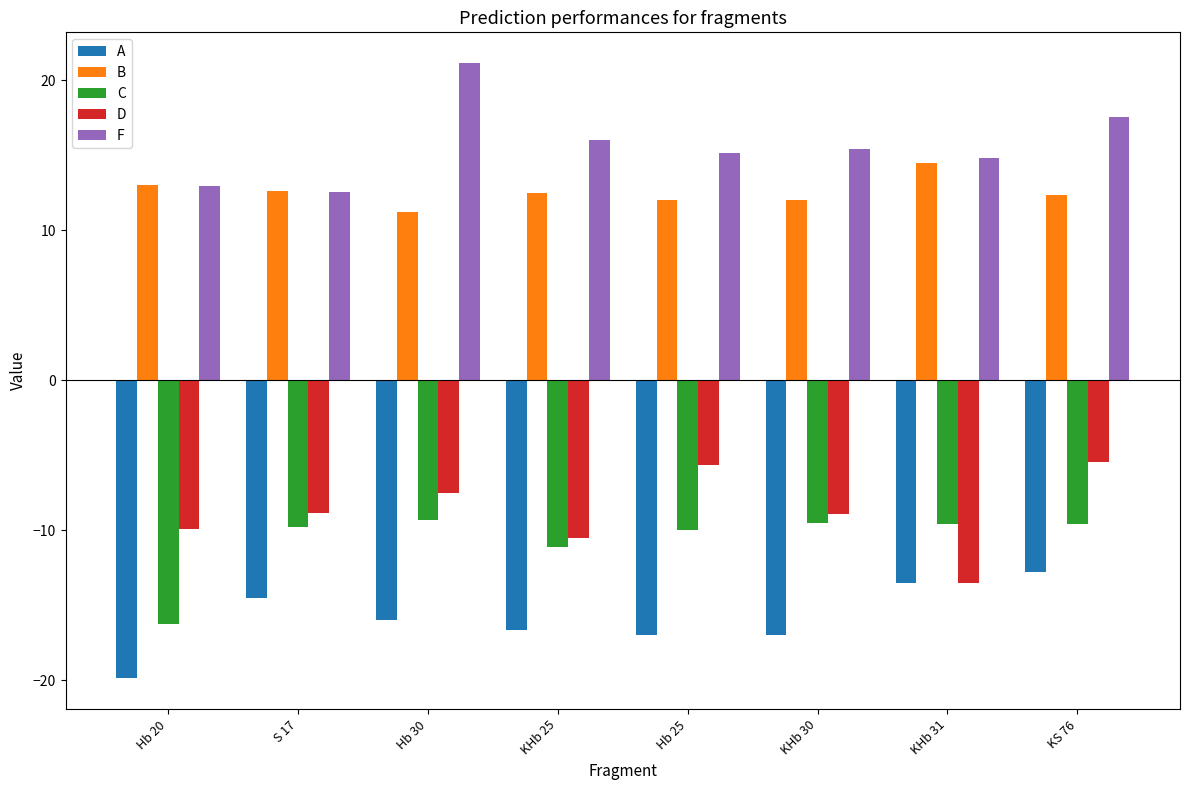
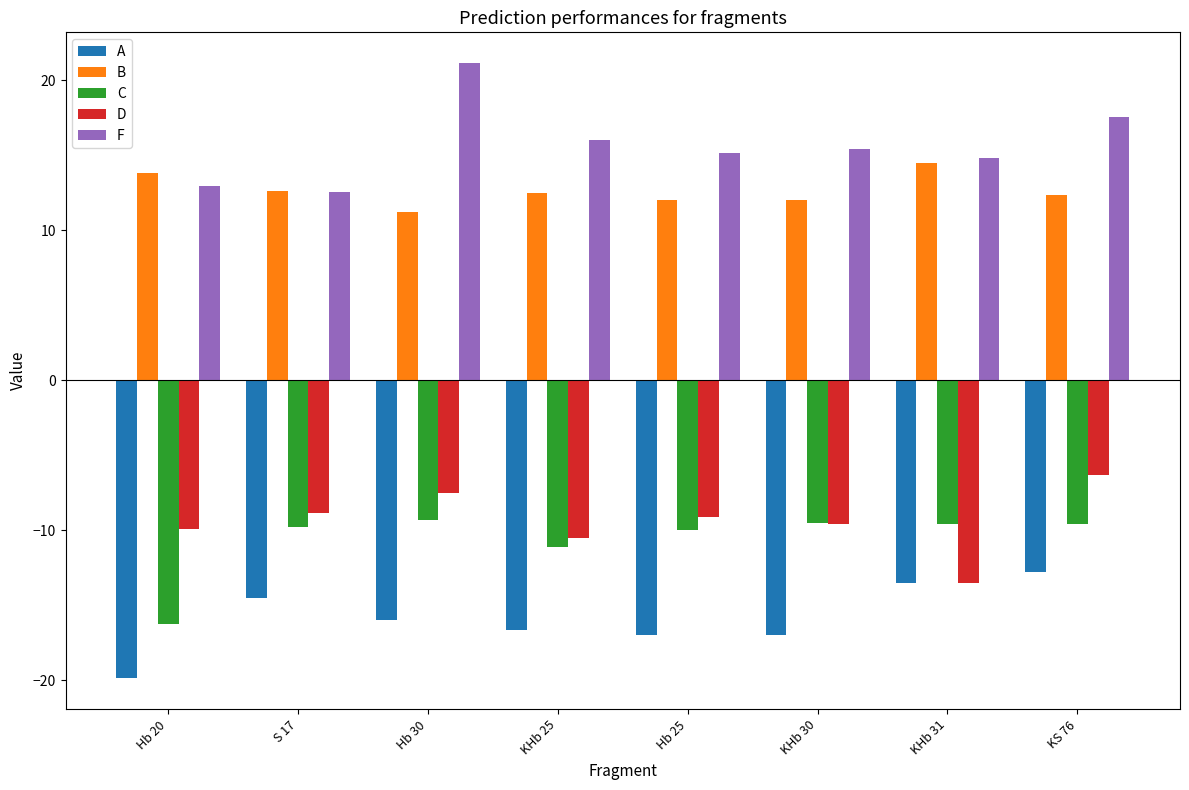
B, Hb 20: 13.1 -> 13.8
D, Hb 25: -5.7 -> -9.1
D, KHb 30: -8.9 -> -9.6
D, KS 76: -5.4 -> -6.3
